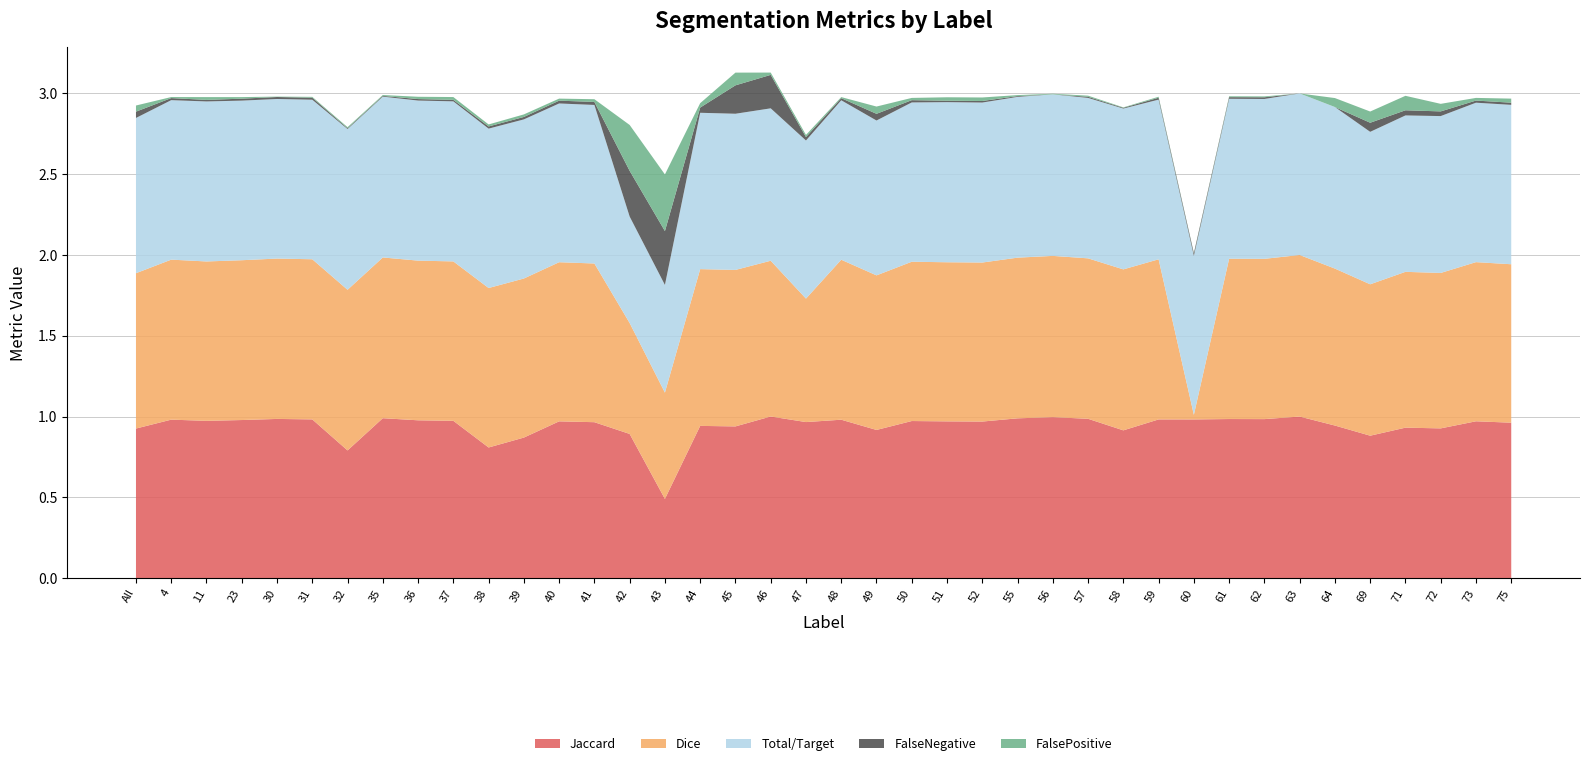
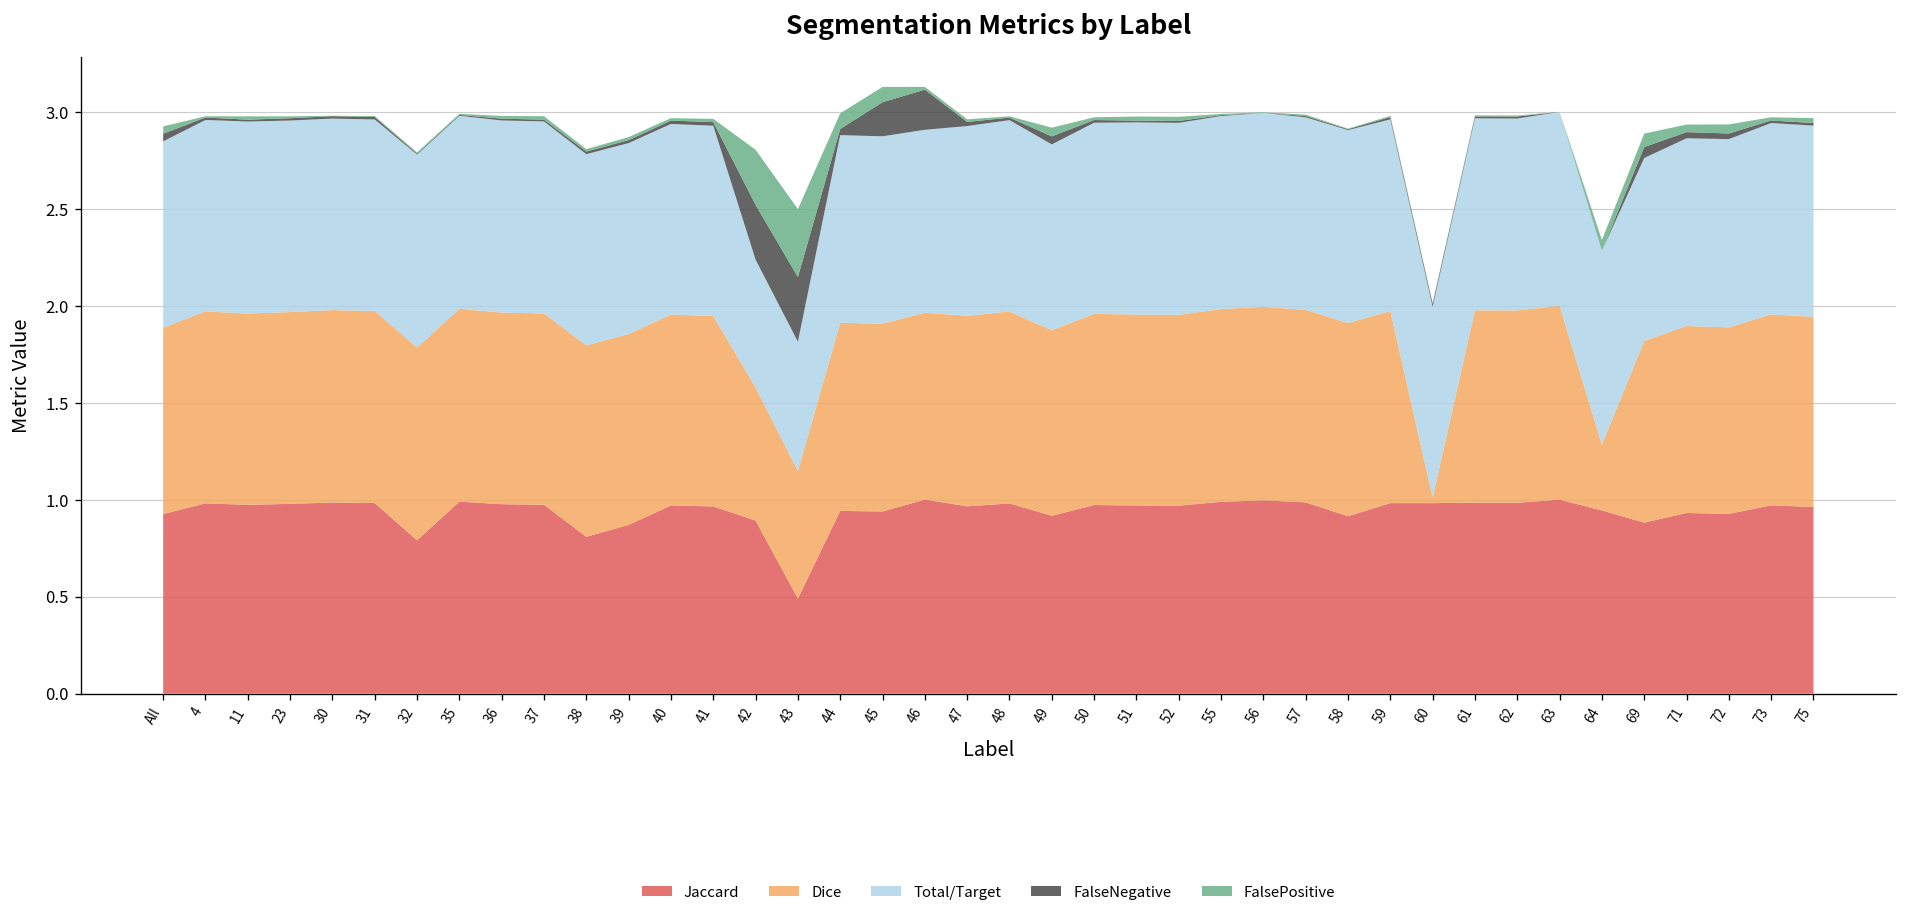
FalsePositive, 44: 0.03 -> 0.08
Dice, 47: 0.76 -> 0.98
Dice, 64: 0.97 -> 0.34
FalsePositive, 71: 0.09 -> 0.04
